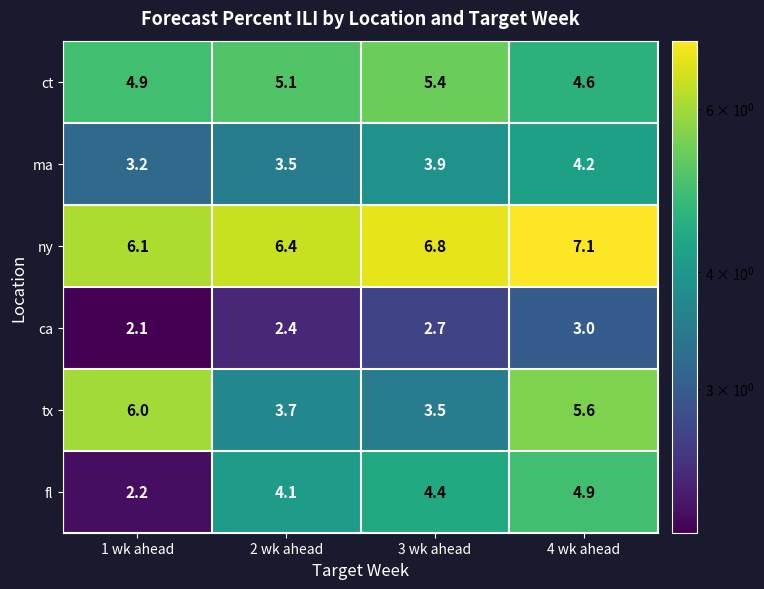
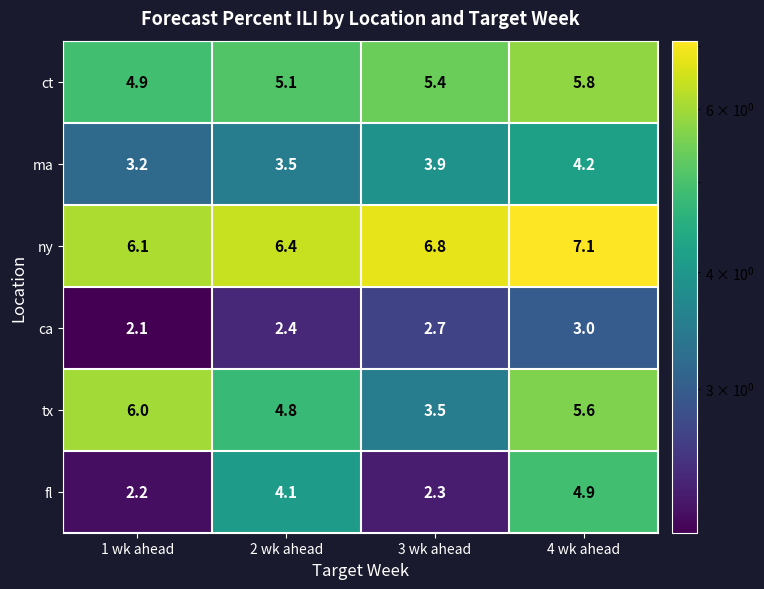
ct, 4 wk ahead: 4.6 -> 5.8
tx, 2 wk ahead: 3.7 -> 4.8
fl, 3 wk ahead: 4.4 -> 2.3
